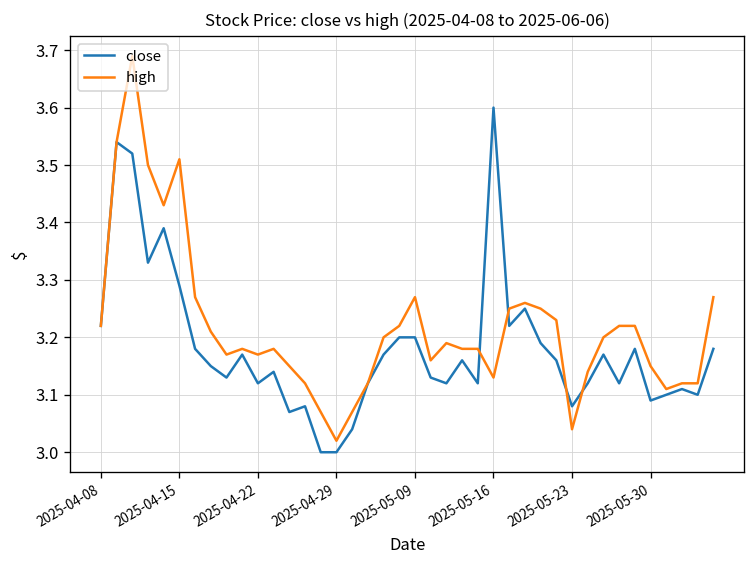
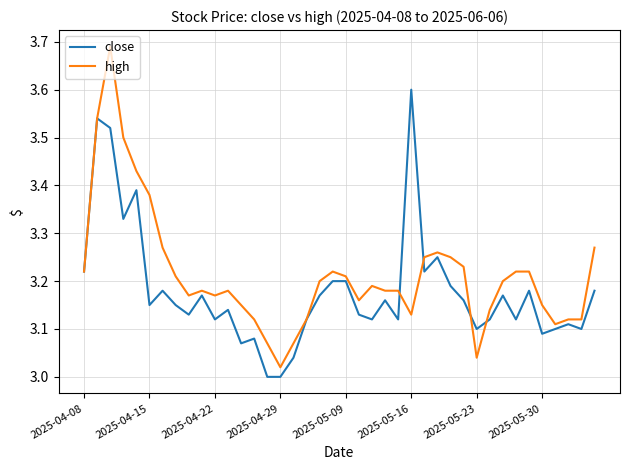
close, 2025-04-15: 3.29 -> 3.15
high, 2025-04-15: 3.51 -> 3.38
high, 2025-05-09: 3.27 -> 3.21
close, 2025-05-23: 3.08 -> 3.10
